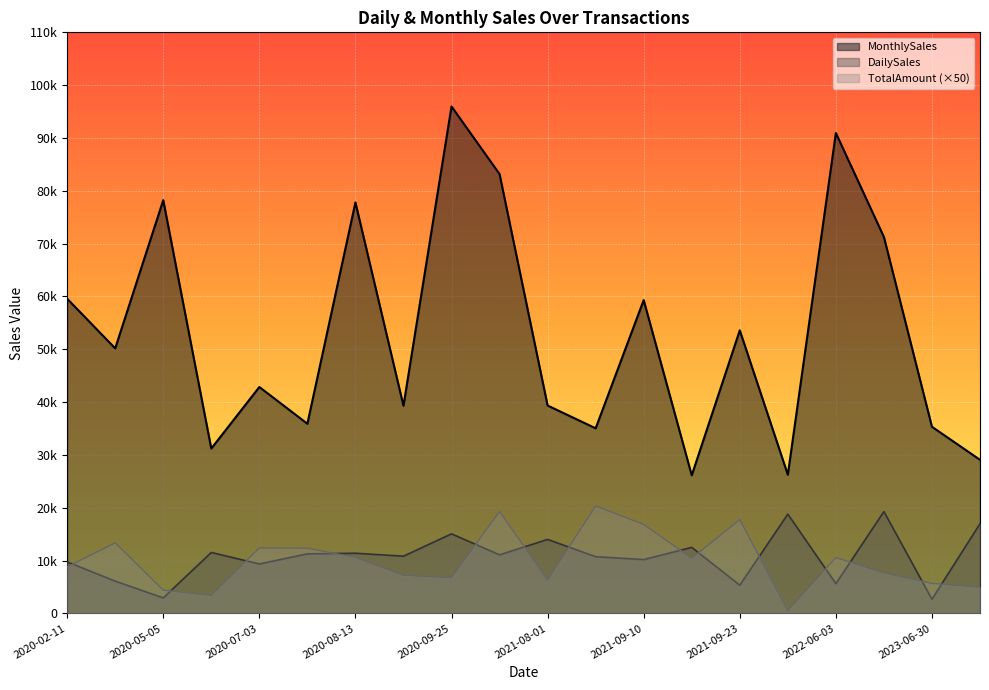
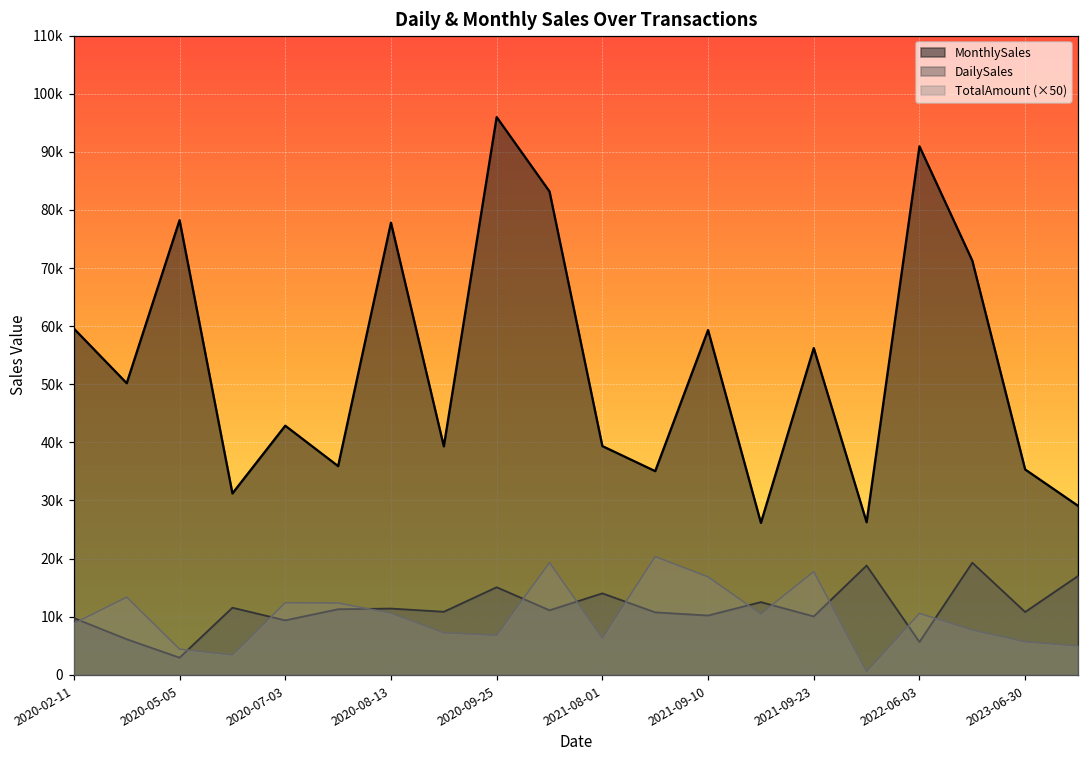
MonthlySales, 2021-09-23: 54000 -> 56000
DailySales, 2021-09-23: 5000 -> 10000
DailySales, 2023-06-30: 3000 -> 11000
